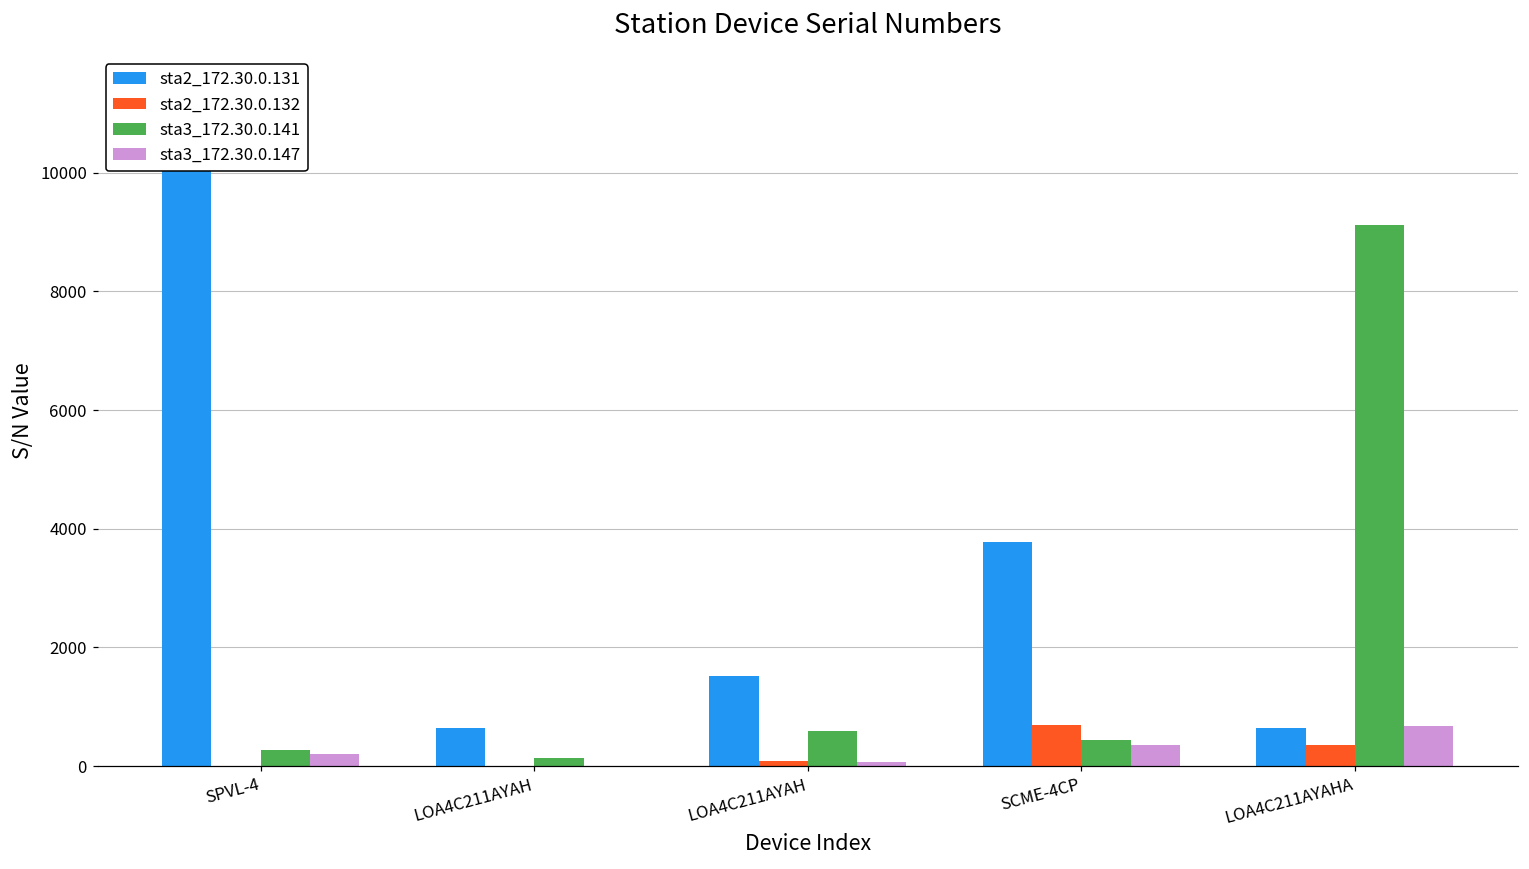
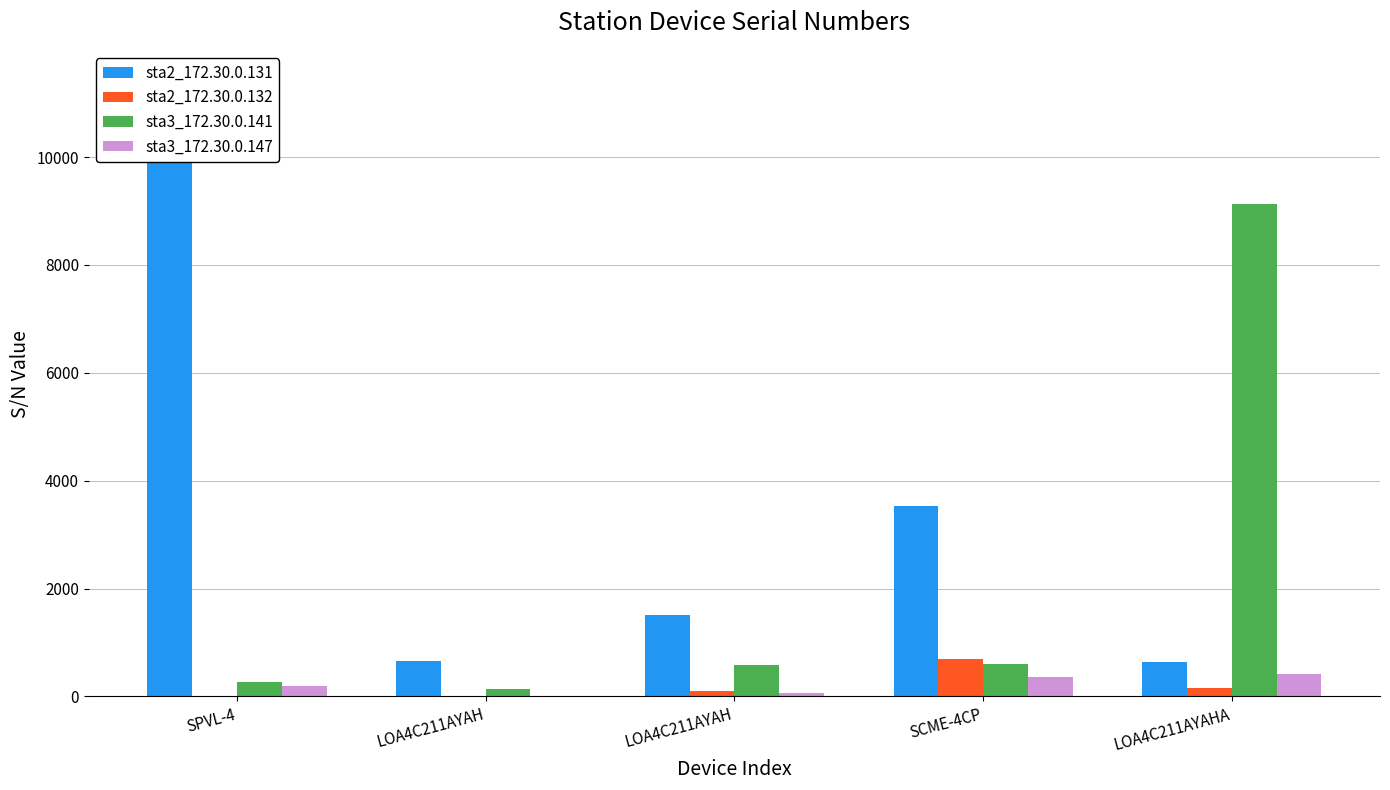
sta2_172.30.0.131, SCME-4CP: 3800 -> 3500
sta3_172.30.0.141, SCME-4CP: 400 -> 600
sta2_172.30.0.132, LOA4C211AYAHA: 400 -> 200
sta3_172.30.0.147, LOA4C211AYAHA: 700 -> 400
